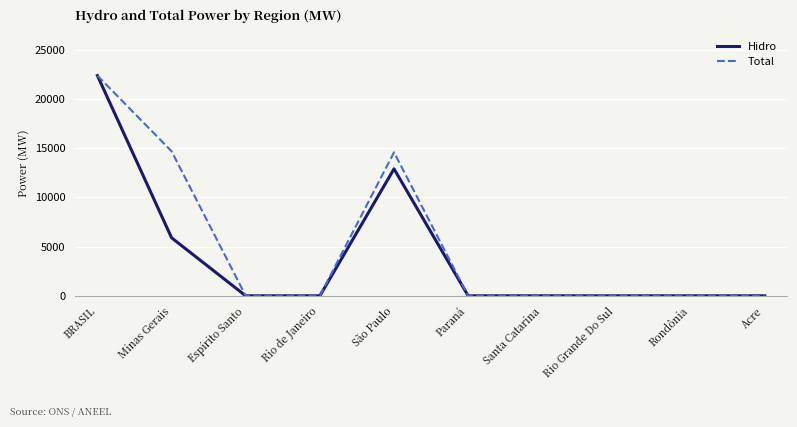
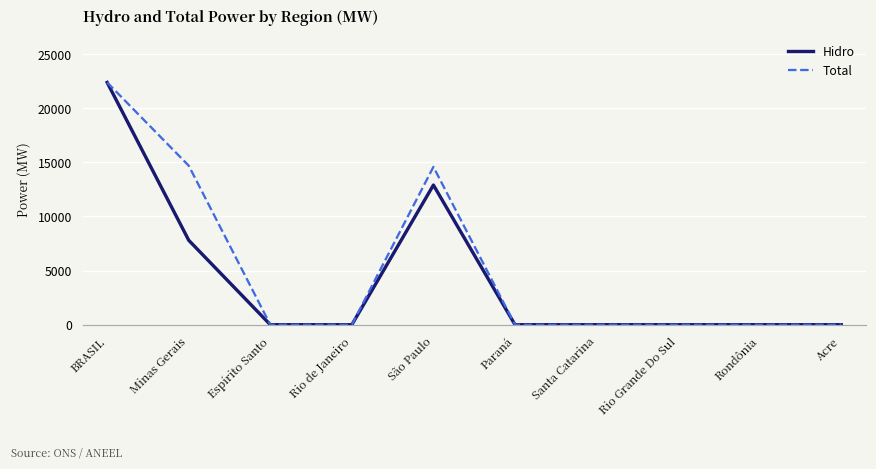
Hidro, Minas Gerais: 6000 -> 8000
